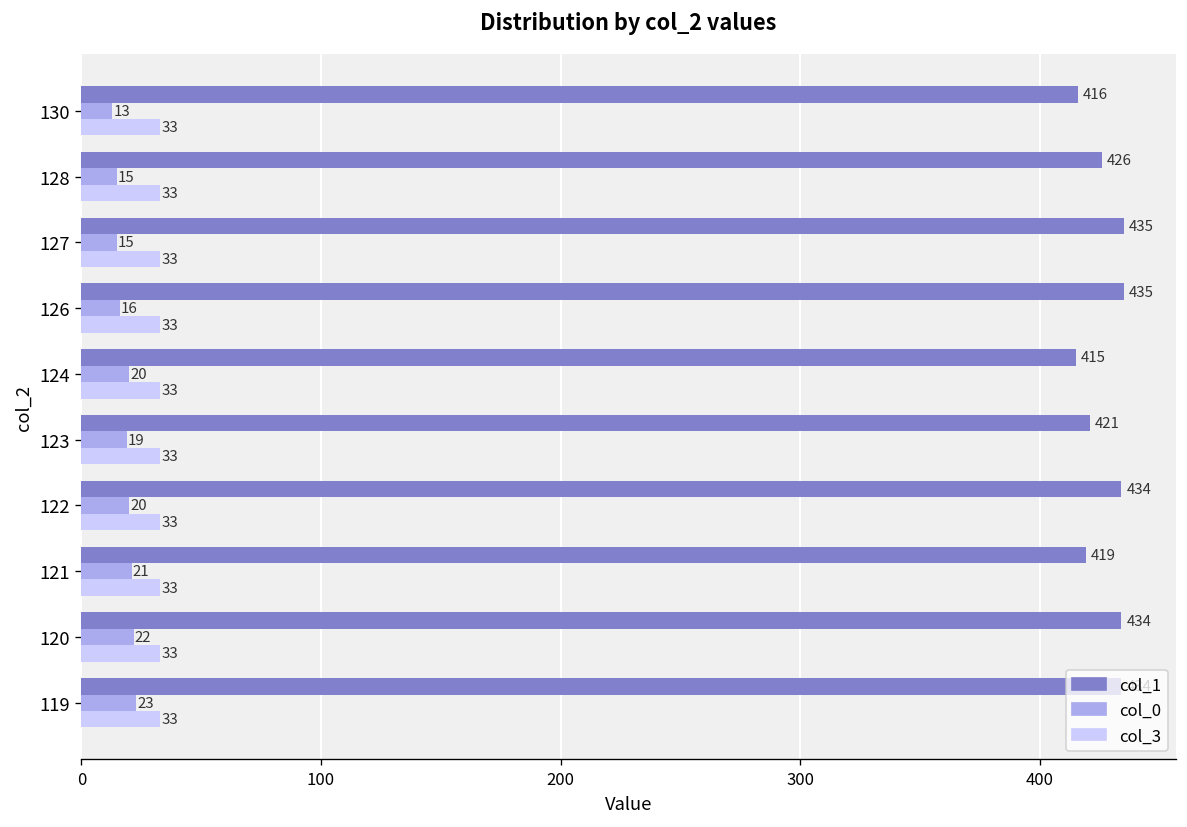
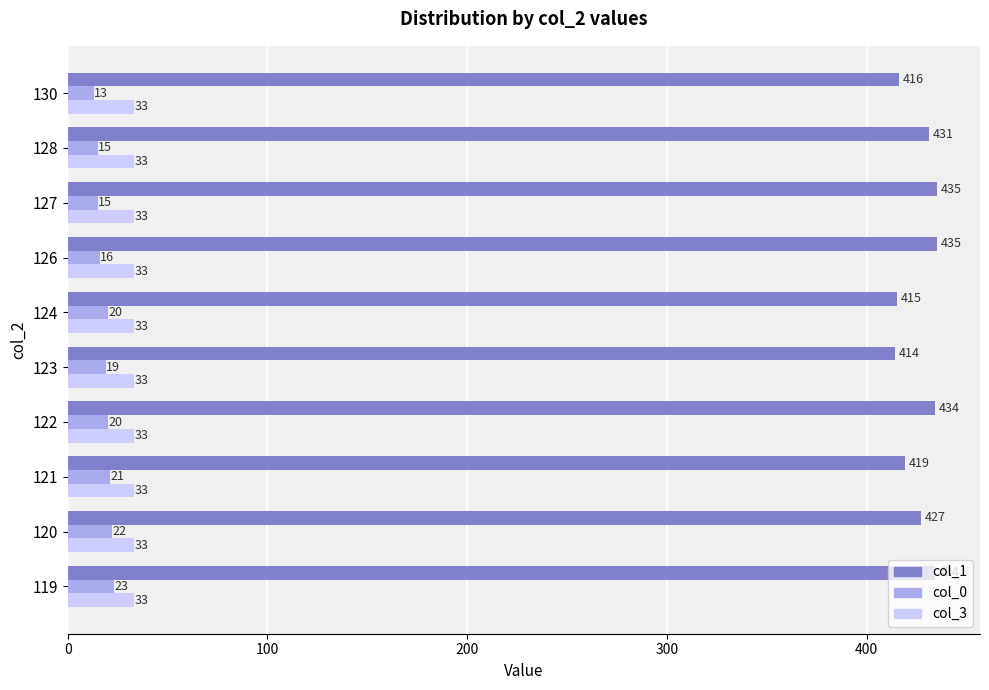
col_1, 128: 426 -> 431
col_1, 123: 421 -> 414
col_1, 120: 434 -> 427
